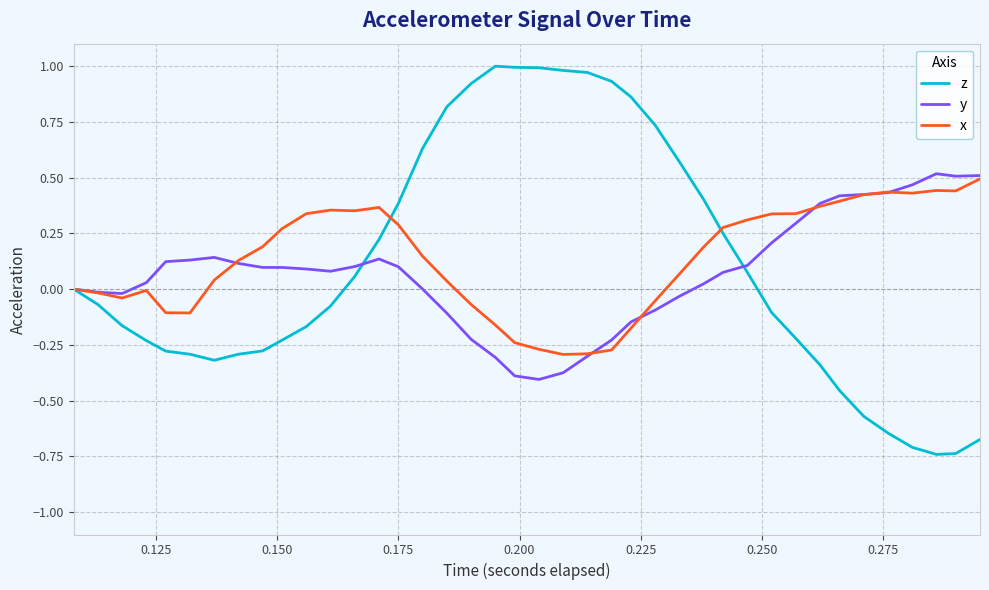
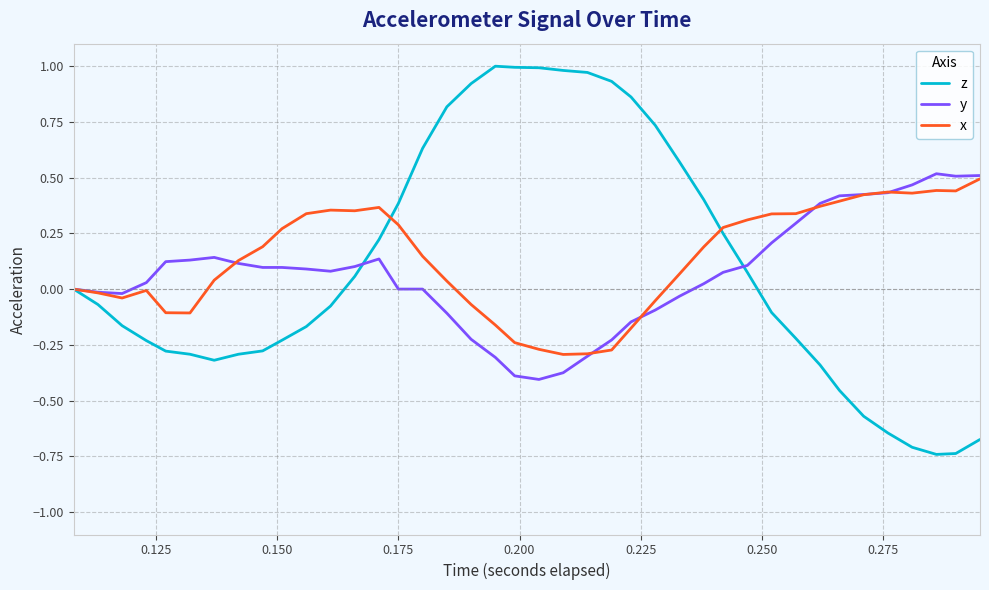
y, 0.175: 0.1 -> 0.0
